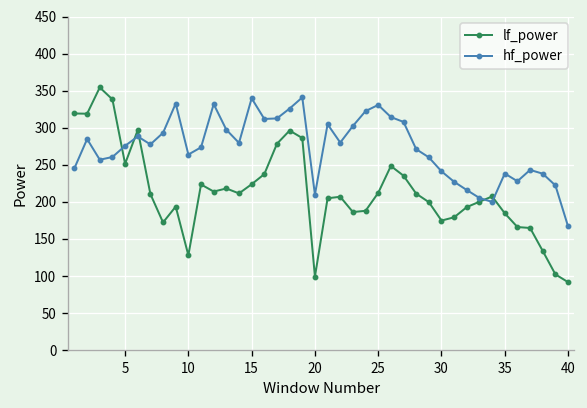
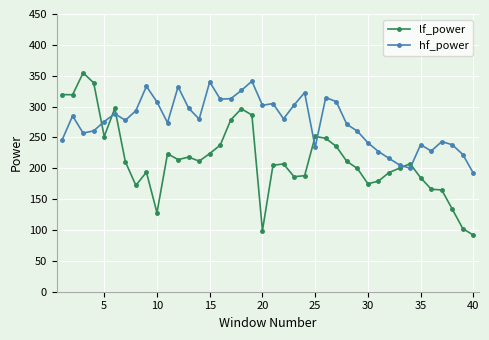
hf_power, 10: 260 -> 310
hf_power, 20: 210 -> 300
lf_power, 25: 210 -> 250
hf_power, 25: 330 -> 230
hf_power, 40: 170 -> 190
